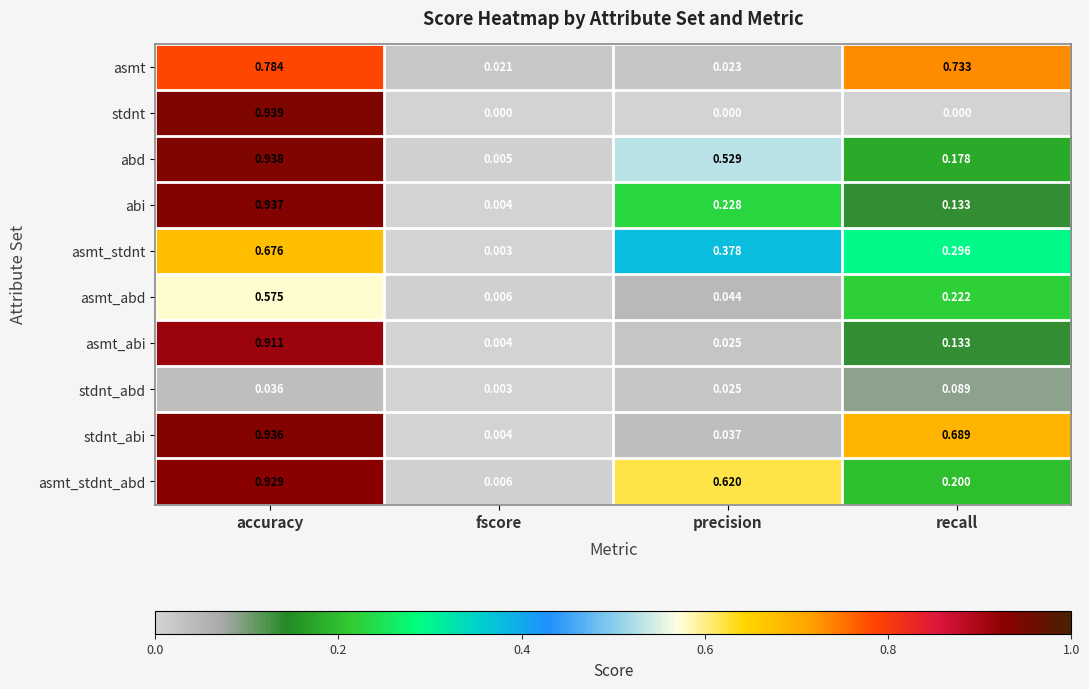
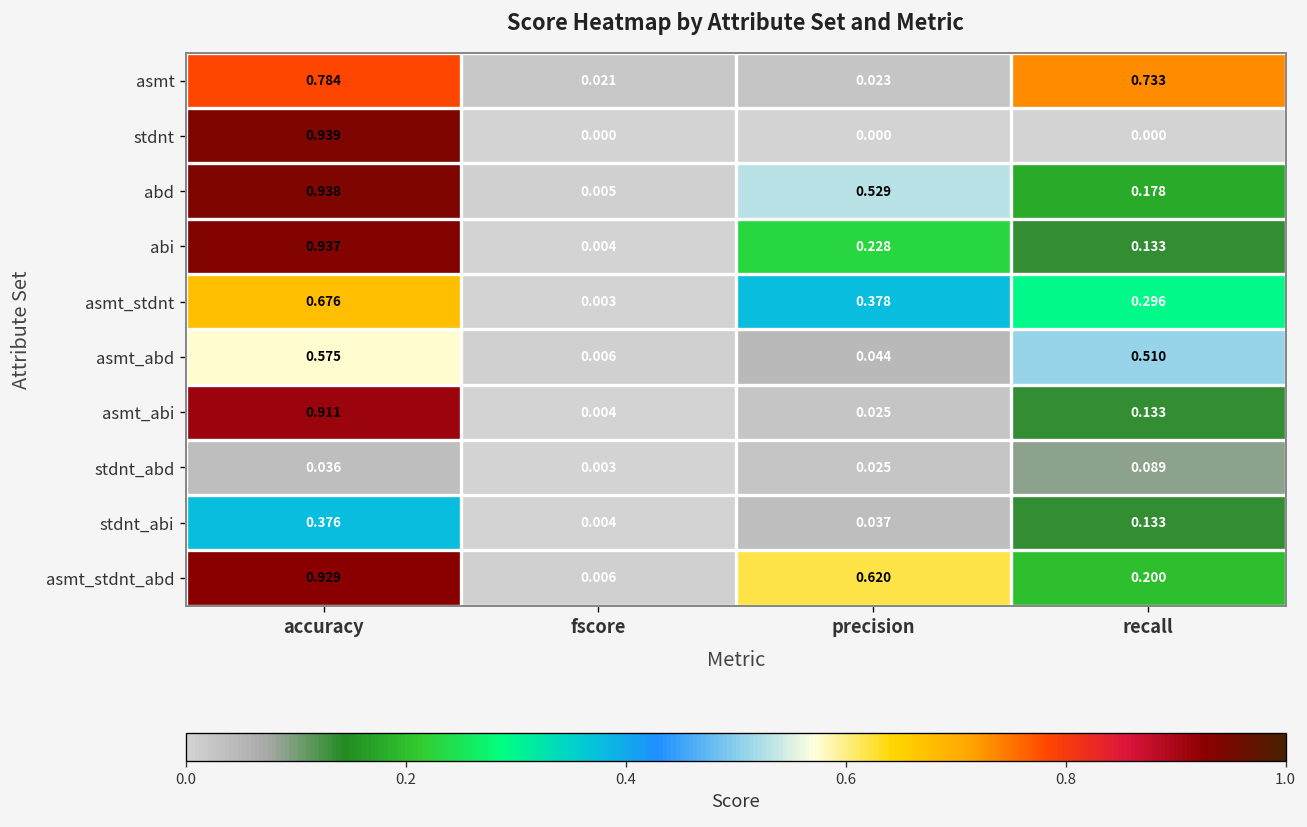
asmt_abd, recall: 0.222 -> 0.510
stdnt_abi, accuracy: 0.936 -> 0.376
stdnt_abi, recall: 0.689 -> 0.133
